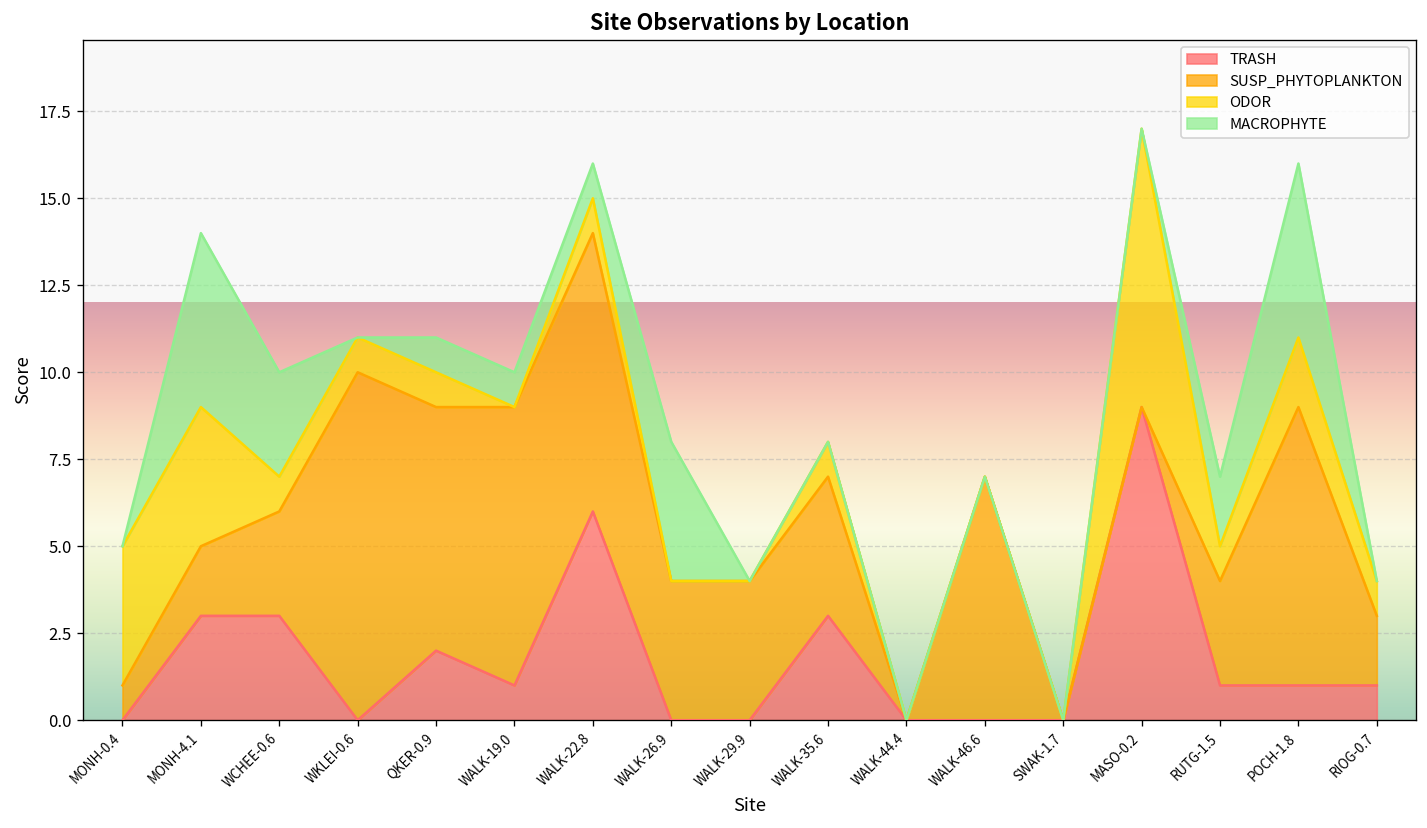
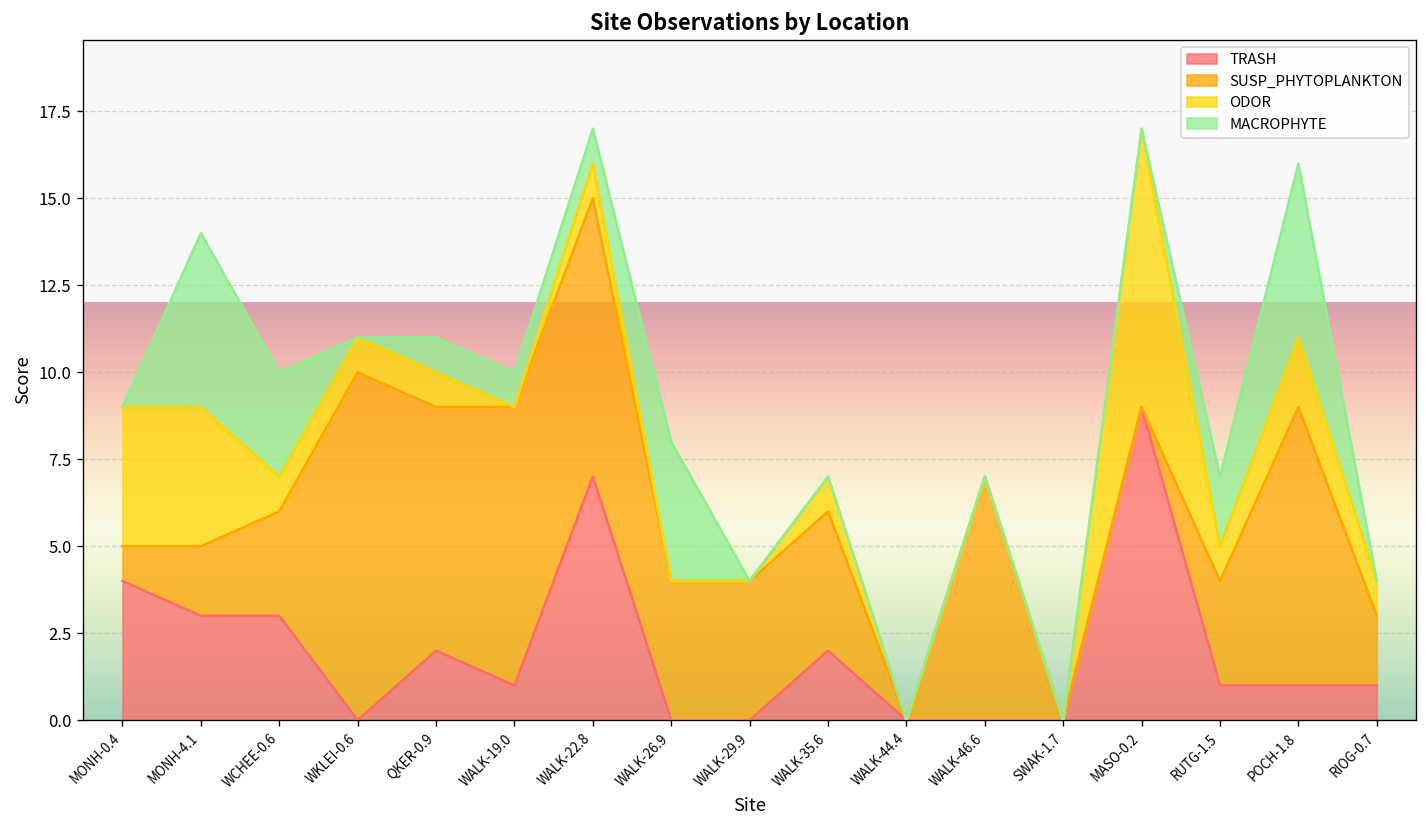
TRASH, MONH-0.4: 0 -> 4
TRASH, WALK-22.8: 6 -> 7
TRASH, WALK-35.6: 3 -> 2
